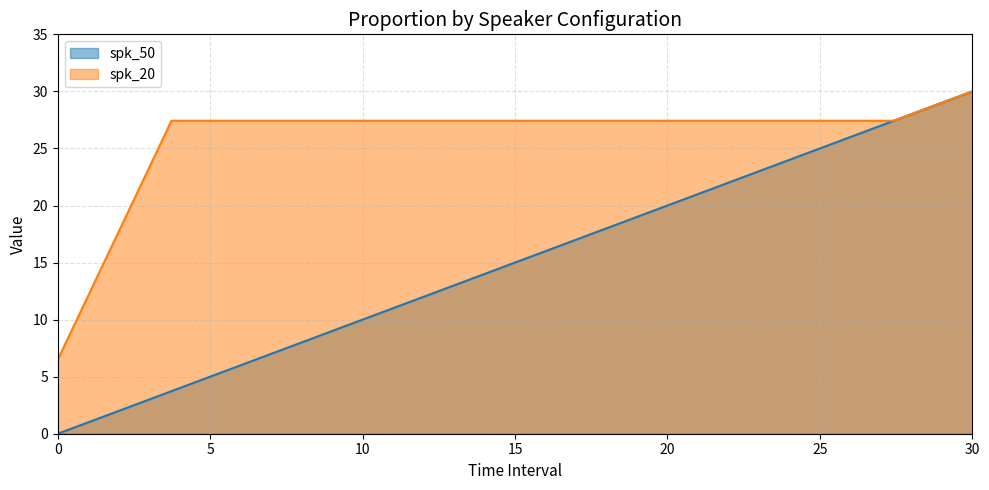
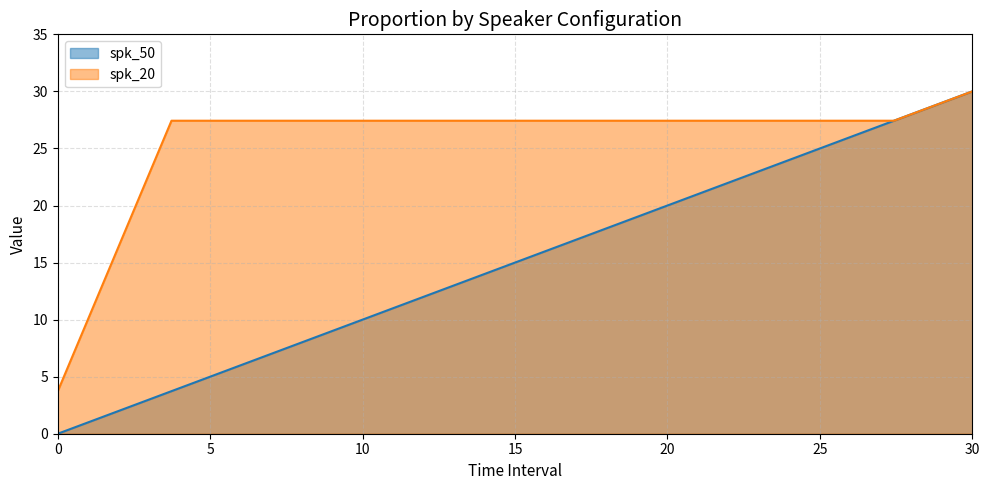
spk_20, 0: 6.5 -> 3.7
